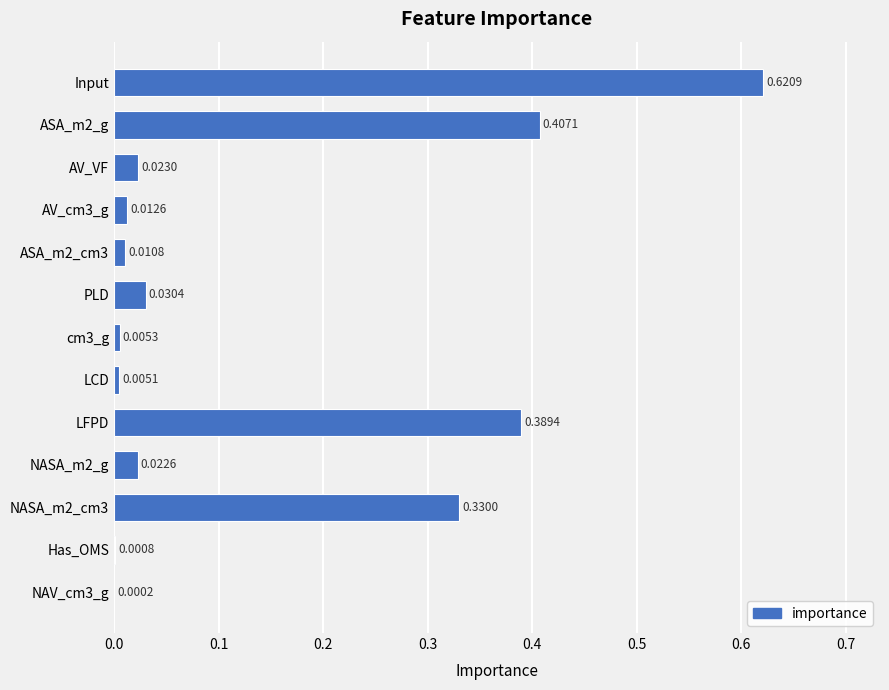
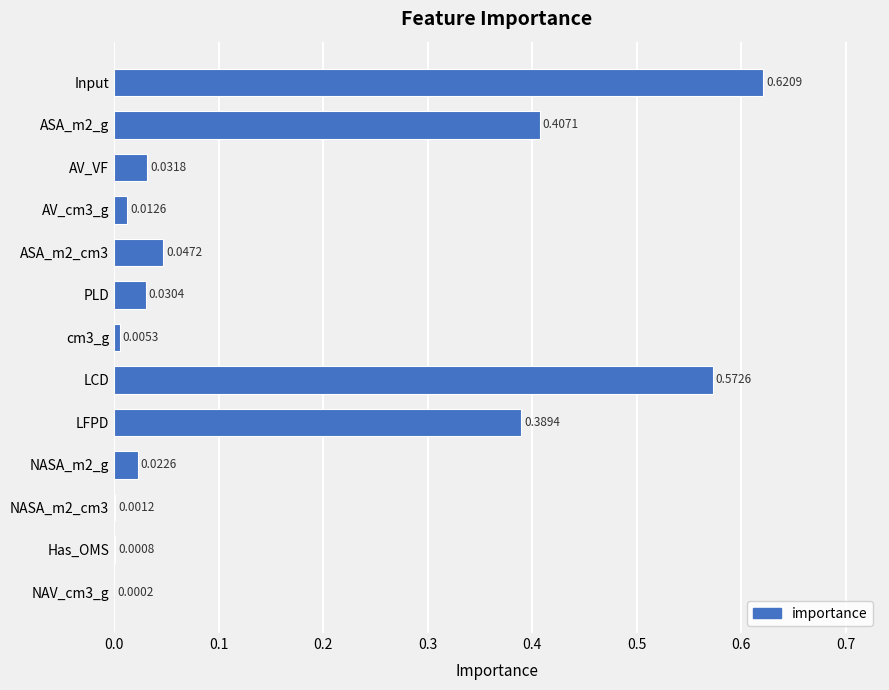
AV_VF: 0.0230 -> 0.0318
ASA_m2_cm3: 0.0108 -> 0.0472
LCD: 0.0051 -> 0.5726
NASA_m2_cm3: 0.3300 -> 0.0012
